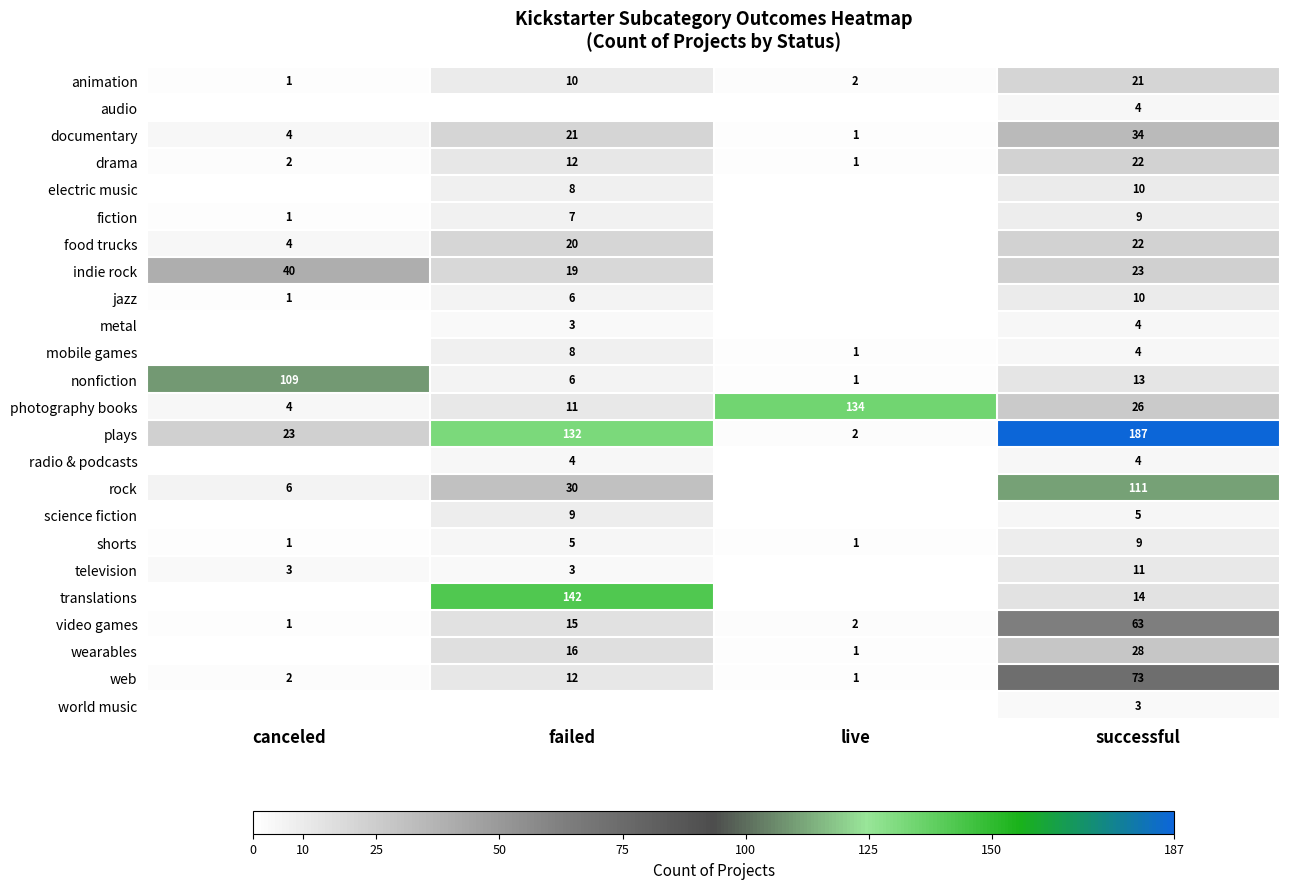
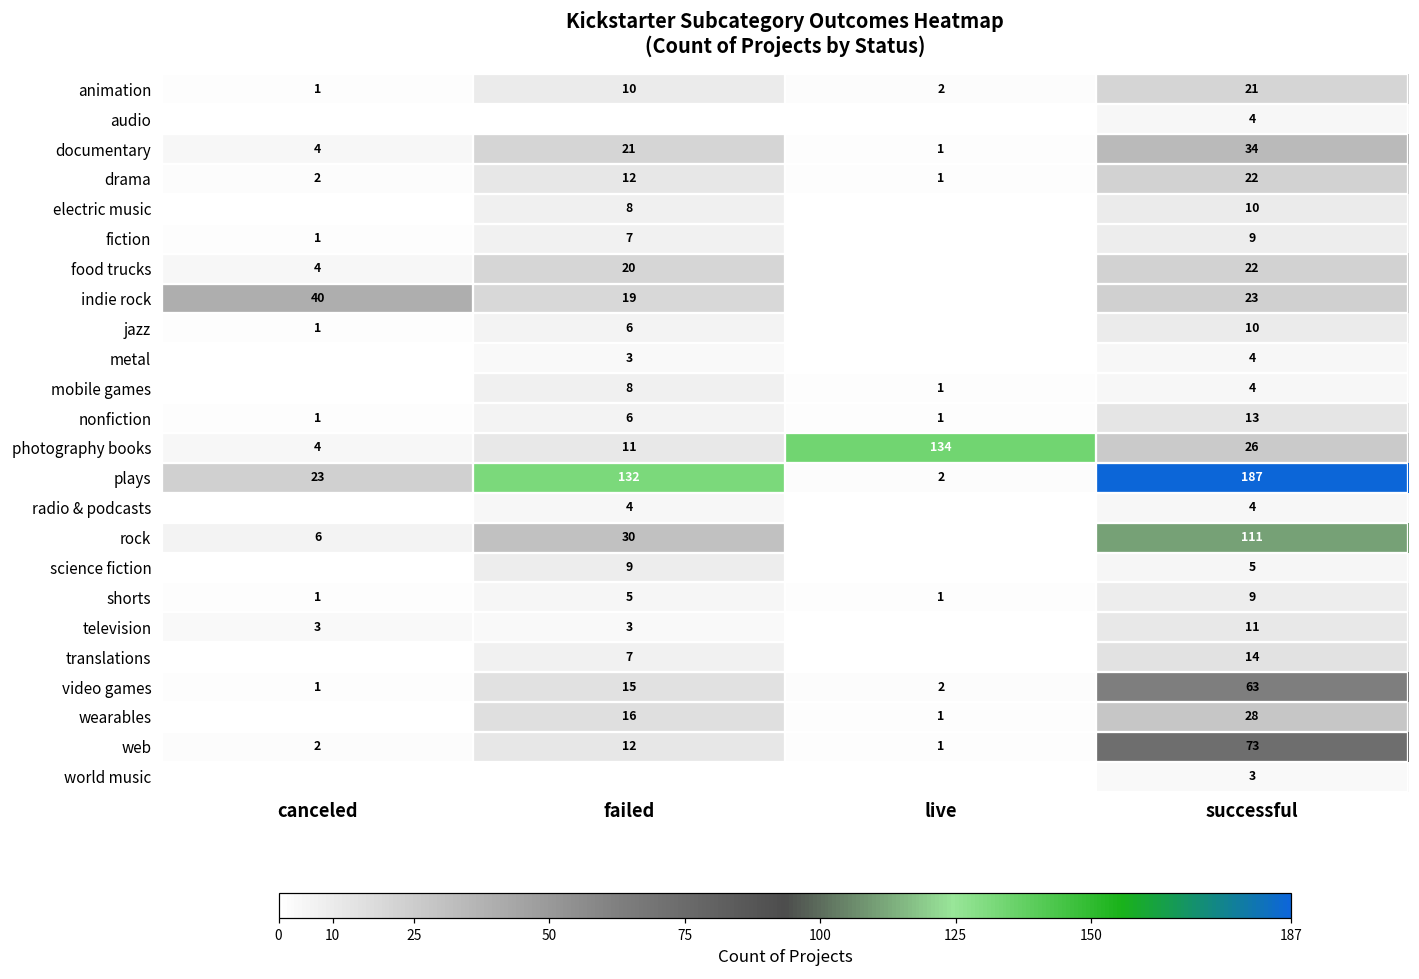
nonfiction, canceled: 109 -> 1
translations, failed: 142 -> 7
